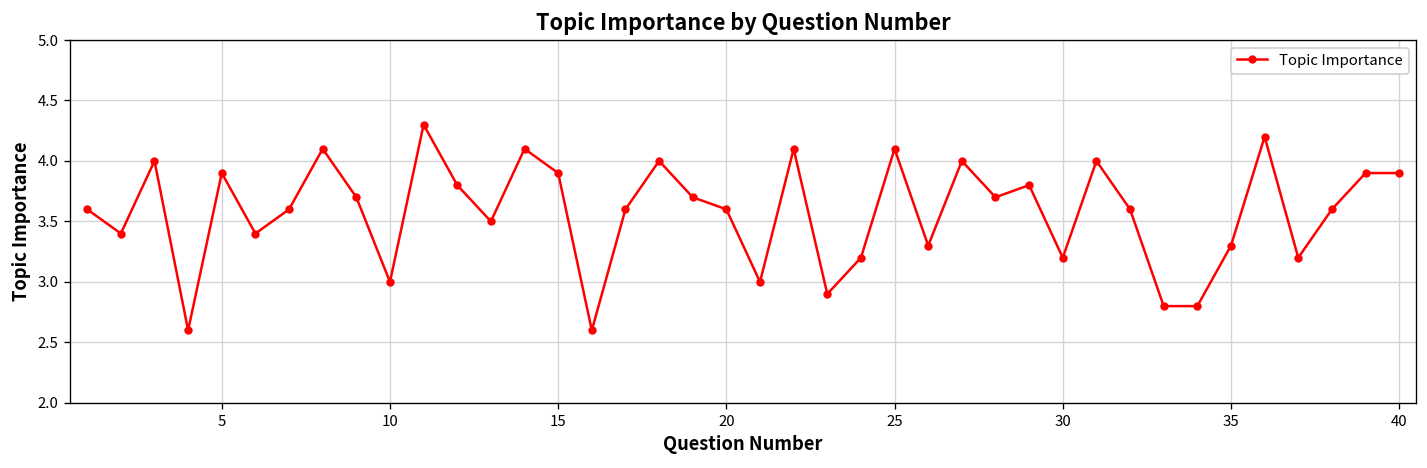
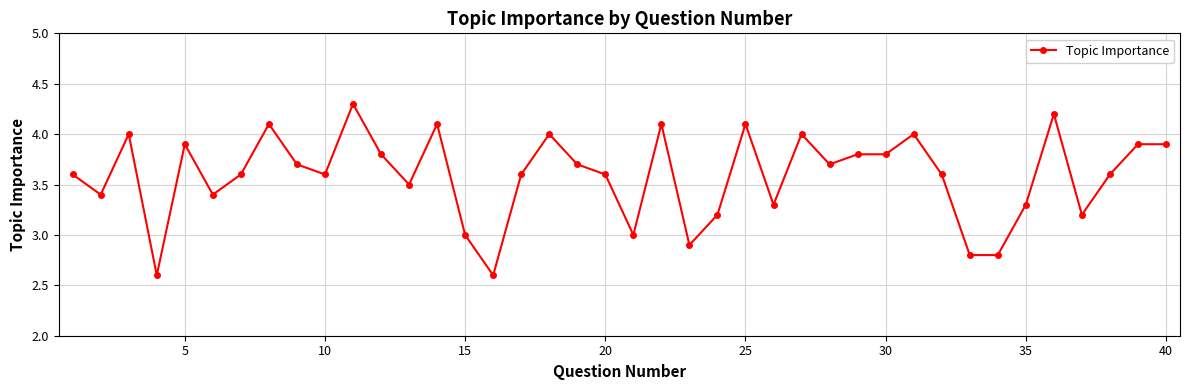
10: 3.0 -> 3.6
15: 3.9 -> 3.0
30: 3.2 -> 3.8
